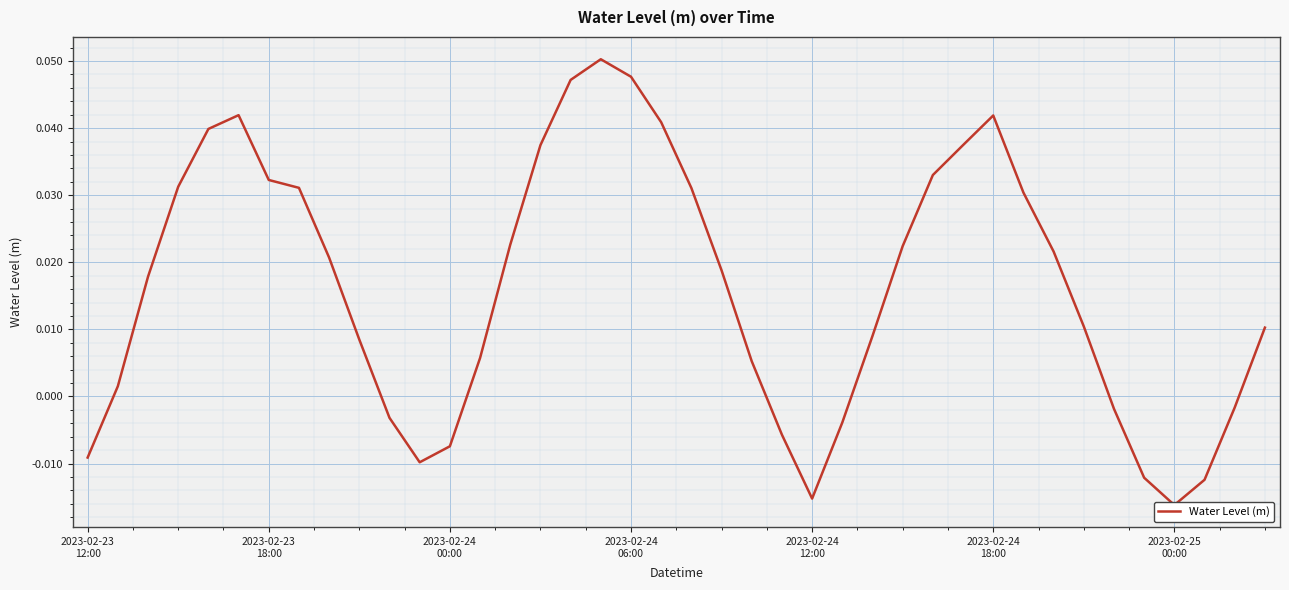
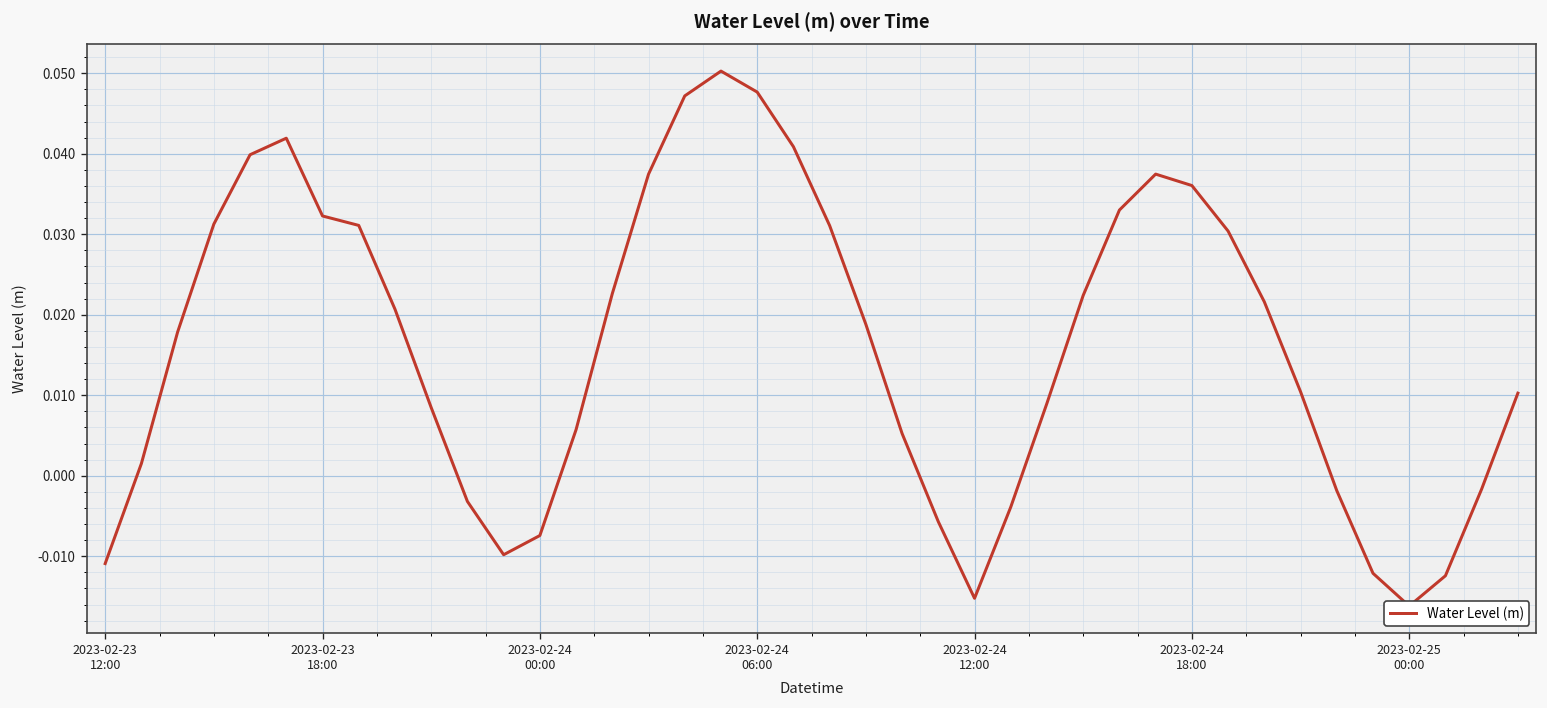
2023-02-23 12:00: -0.009 -> -0.011
2023-02-24 18:00: 0.042 -> 0.036
